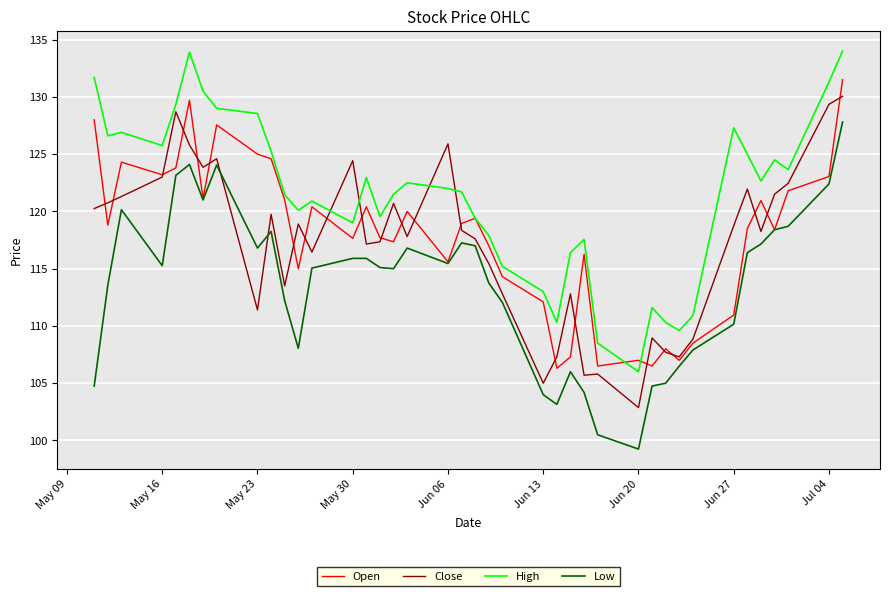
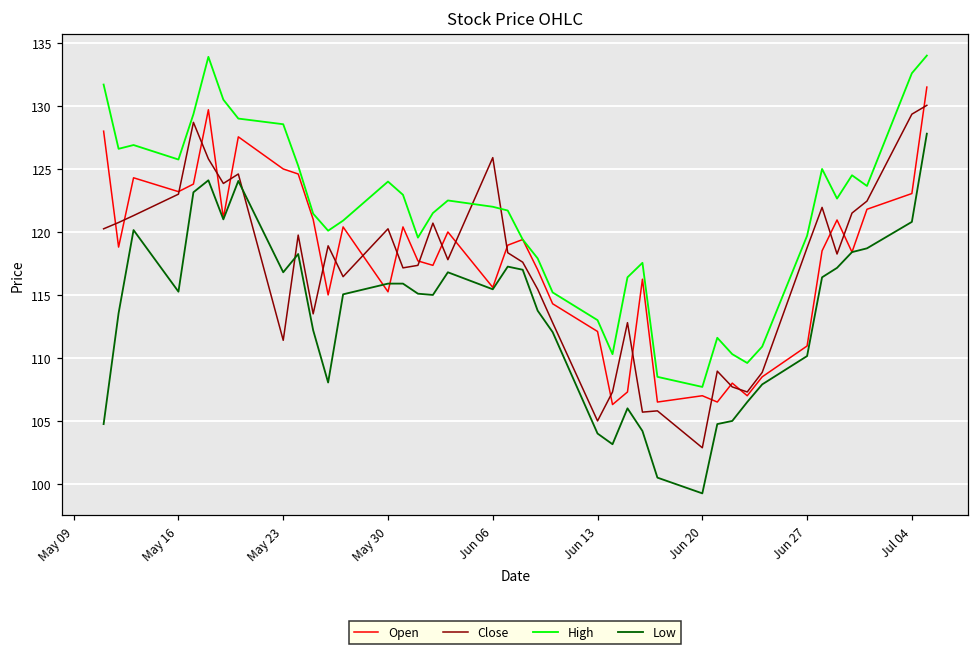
Open, May 30: 117.7 -> 115.3
Close, May 30: 124.4 -> 120.3
High, May 30: 119 -> 124
High, Jun 20: 106.0 -> 107.7
High, Jun 27: 127.3 -> 119.7
High, Jul 04: 131.3 -> 132.6
Low, Jul 04: 122.4 -> 120.8
